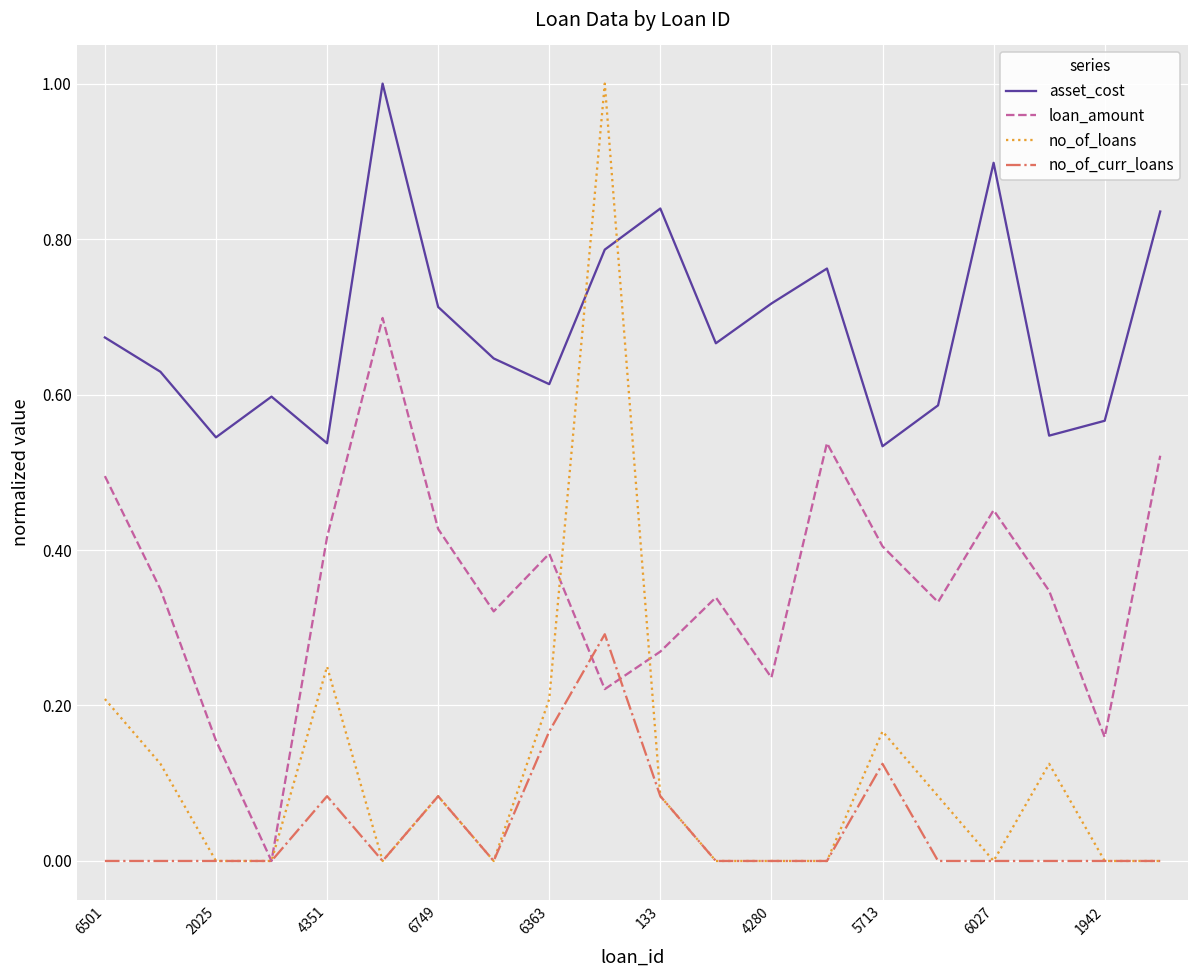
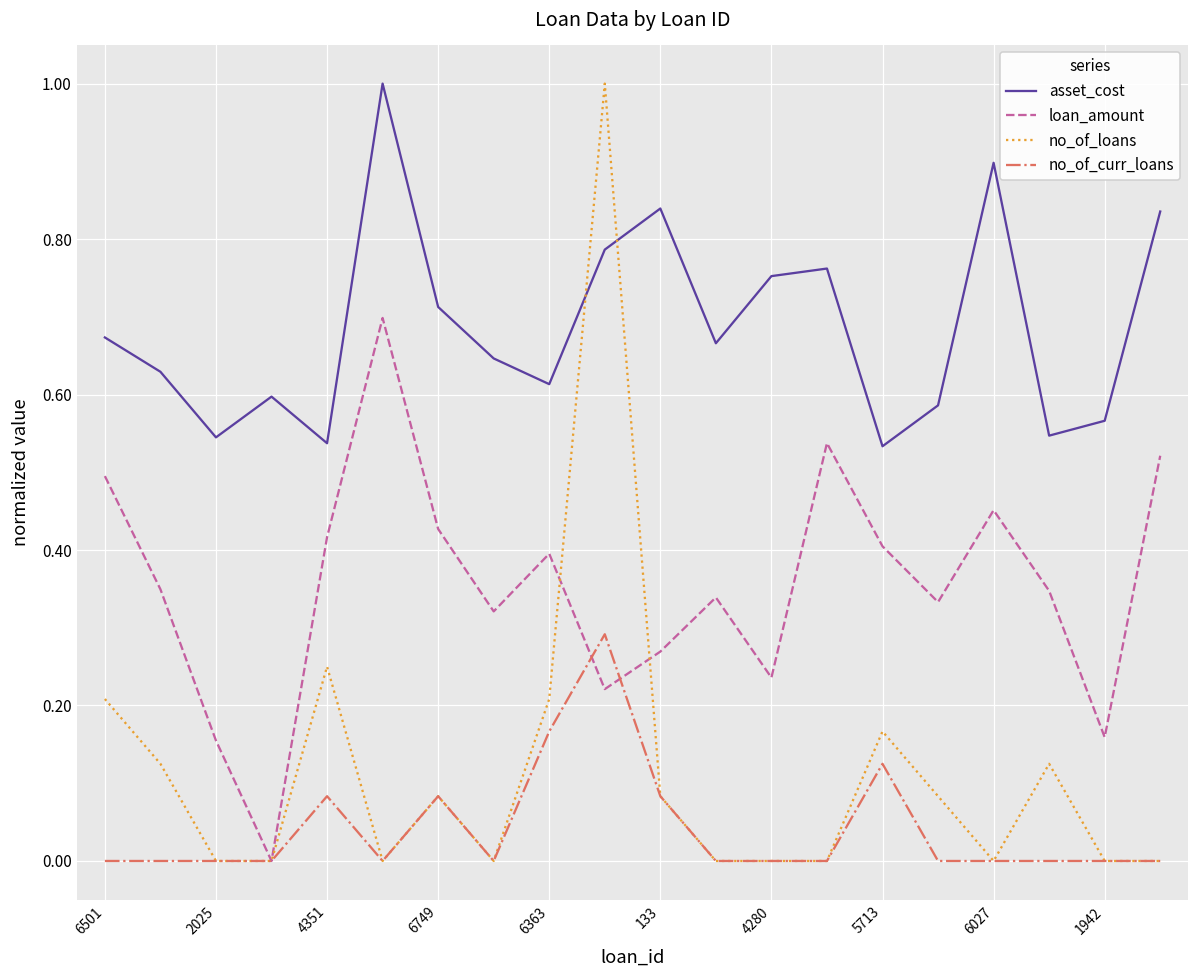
asset_cost, 4280: 0.72 -> 0.75
